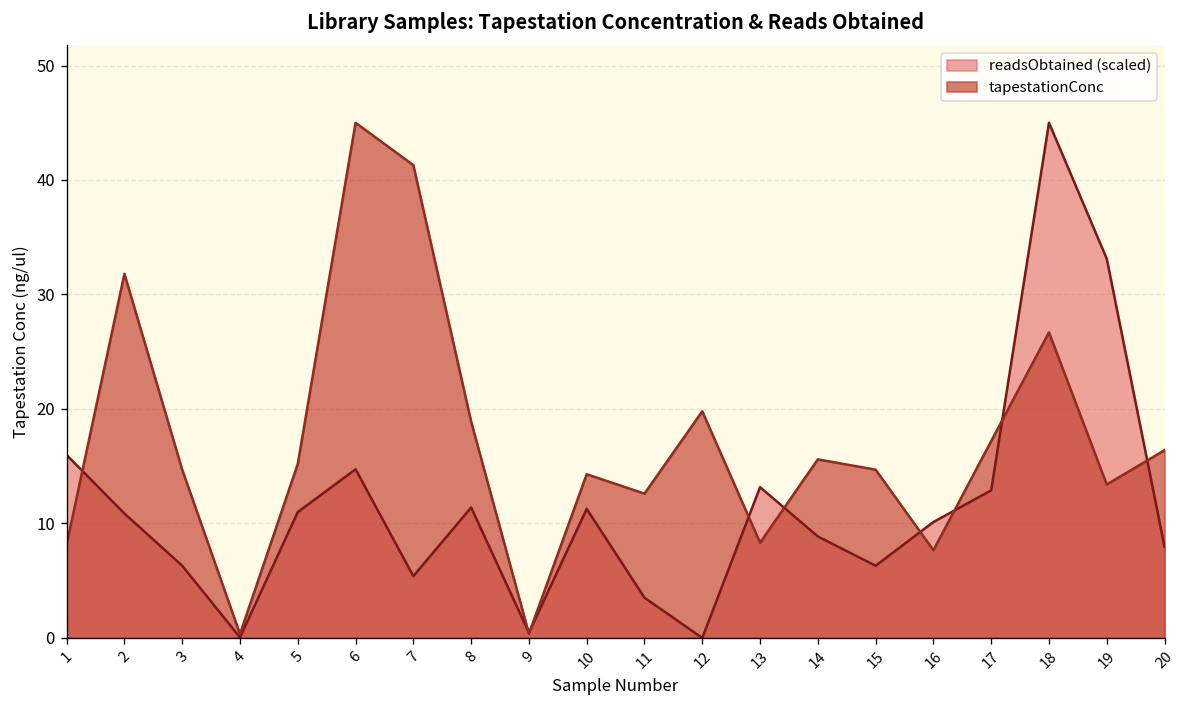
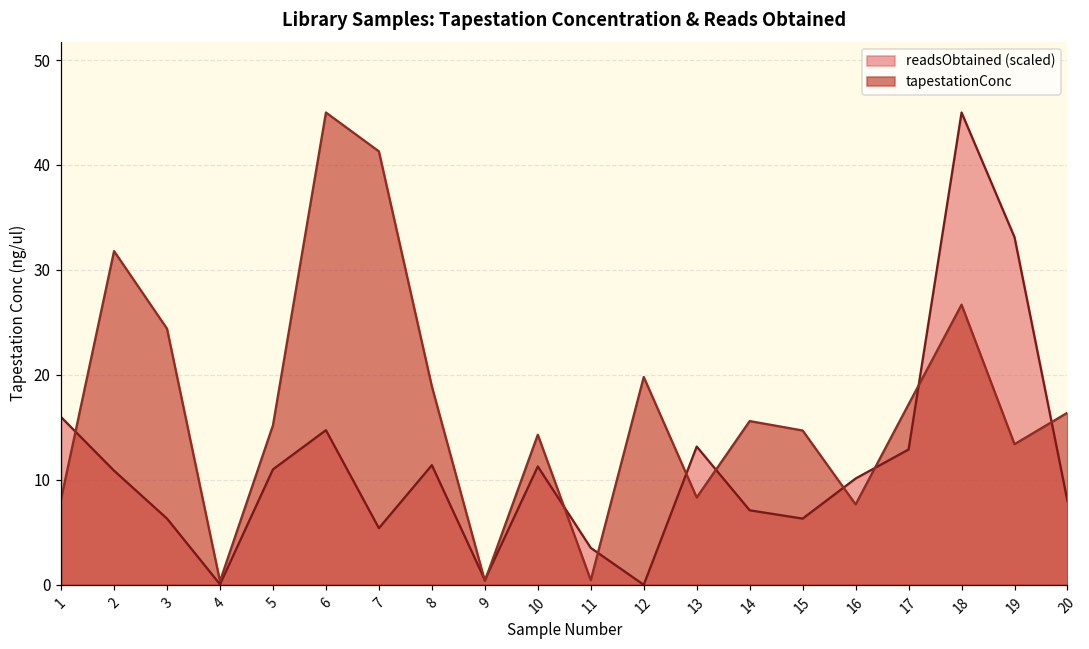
tapestationConc, 3: 15 -> 24
tapestationConc, 11: 13 -> 0
readsObtained (scaled), 14: 9 -> 7
